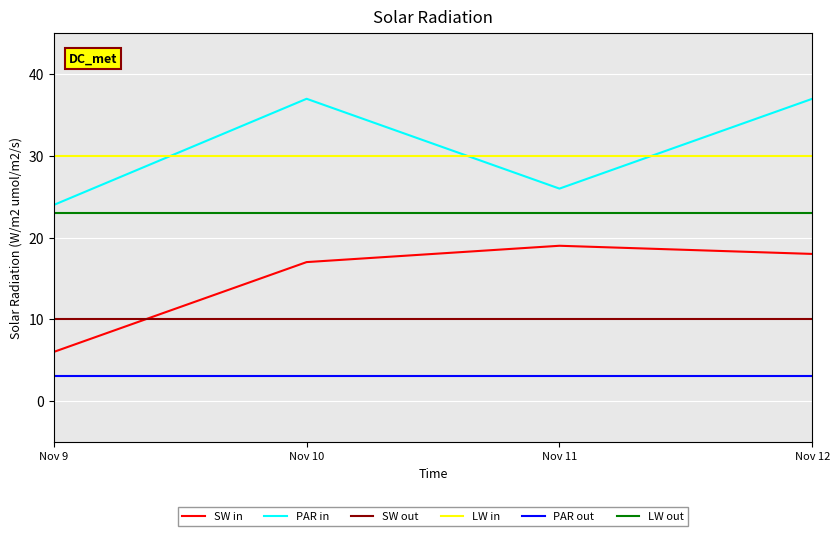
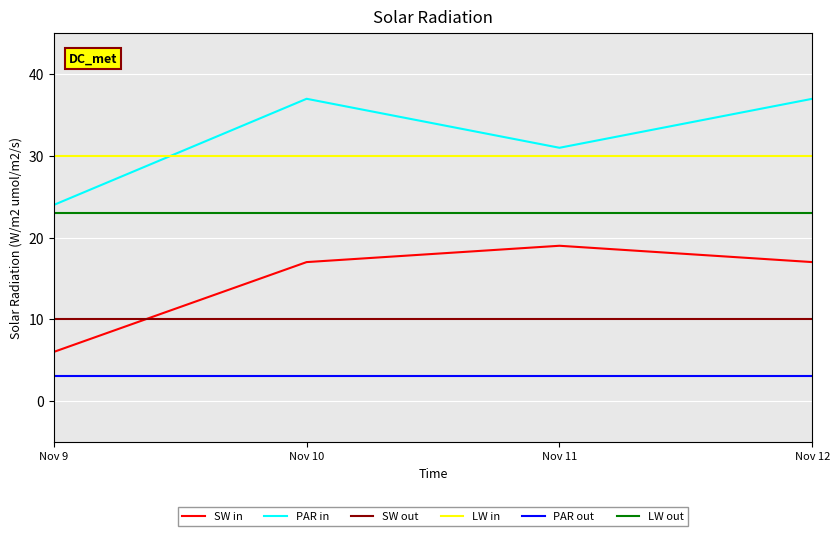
PAR in, Nov 11: 26 -> 31
SW in, Nov 12: 18 -> 17
